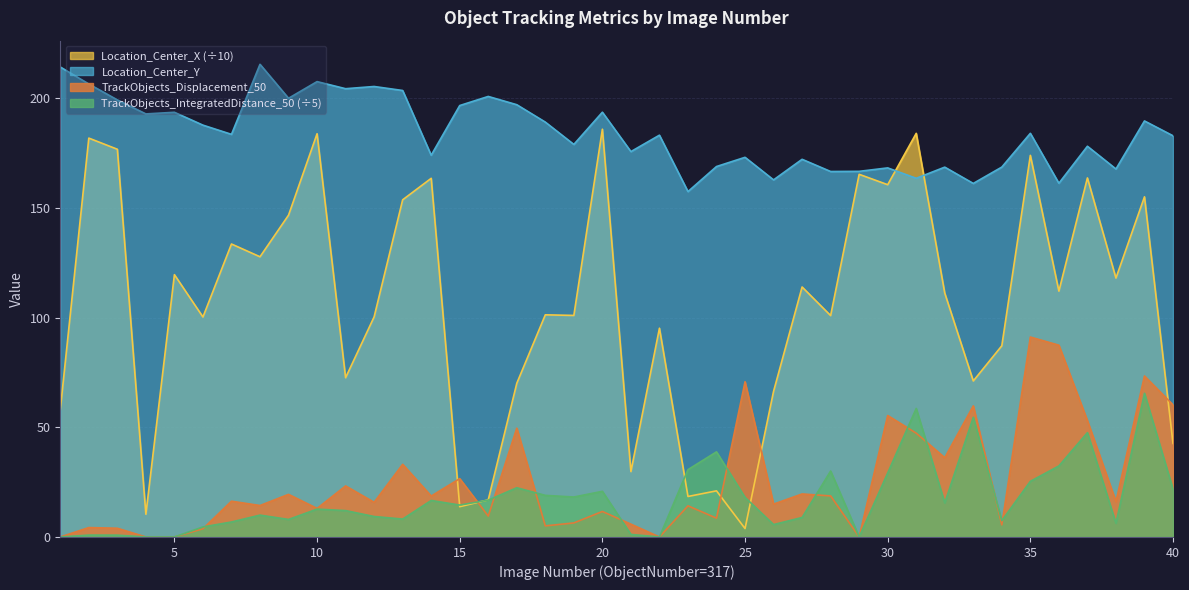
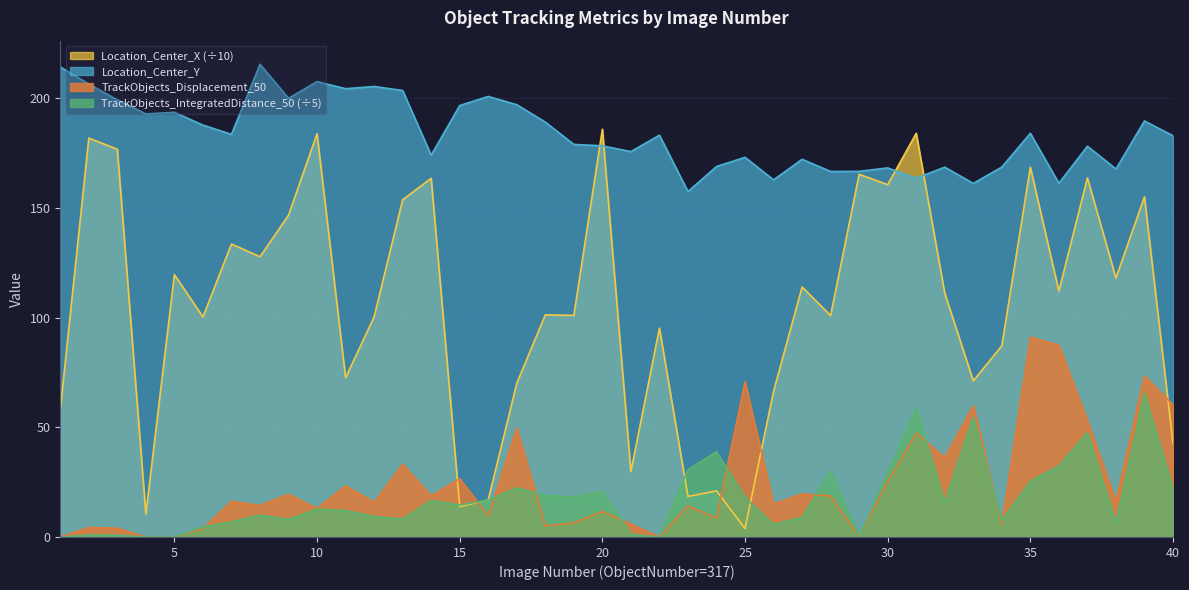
Location_Center_Y, 20: 194 -> 178
TrackObjects_Displacement_50, 30: 55 -> 25
Location_Center_X (÷10), 35: 174 -> 168
